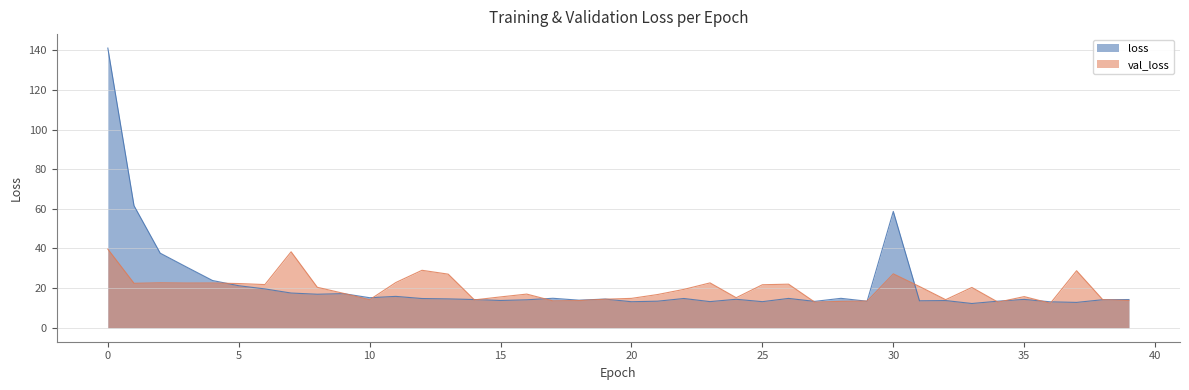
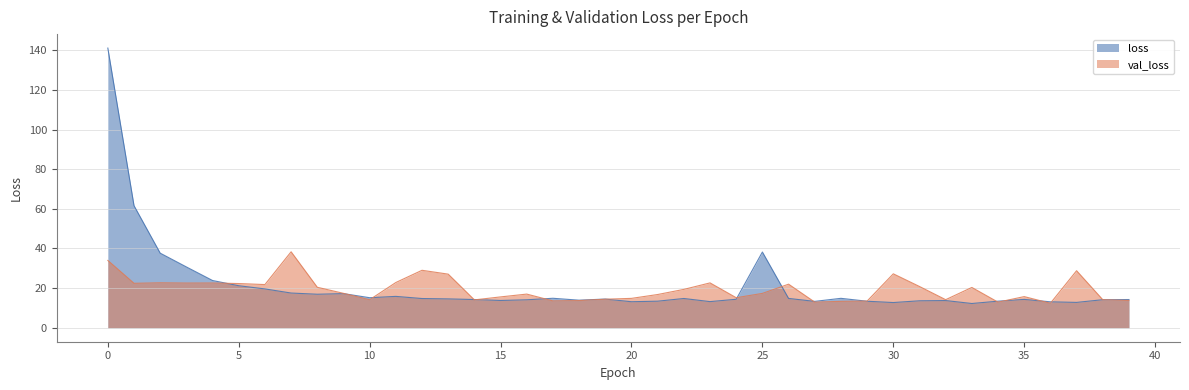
val_loss, 0: 40 -> 34
loss, 25: 13 -> 38
val_loss, 25: 22 -> 17
loss, 30: 59 -> 13
